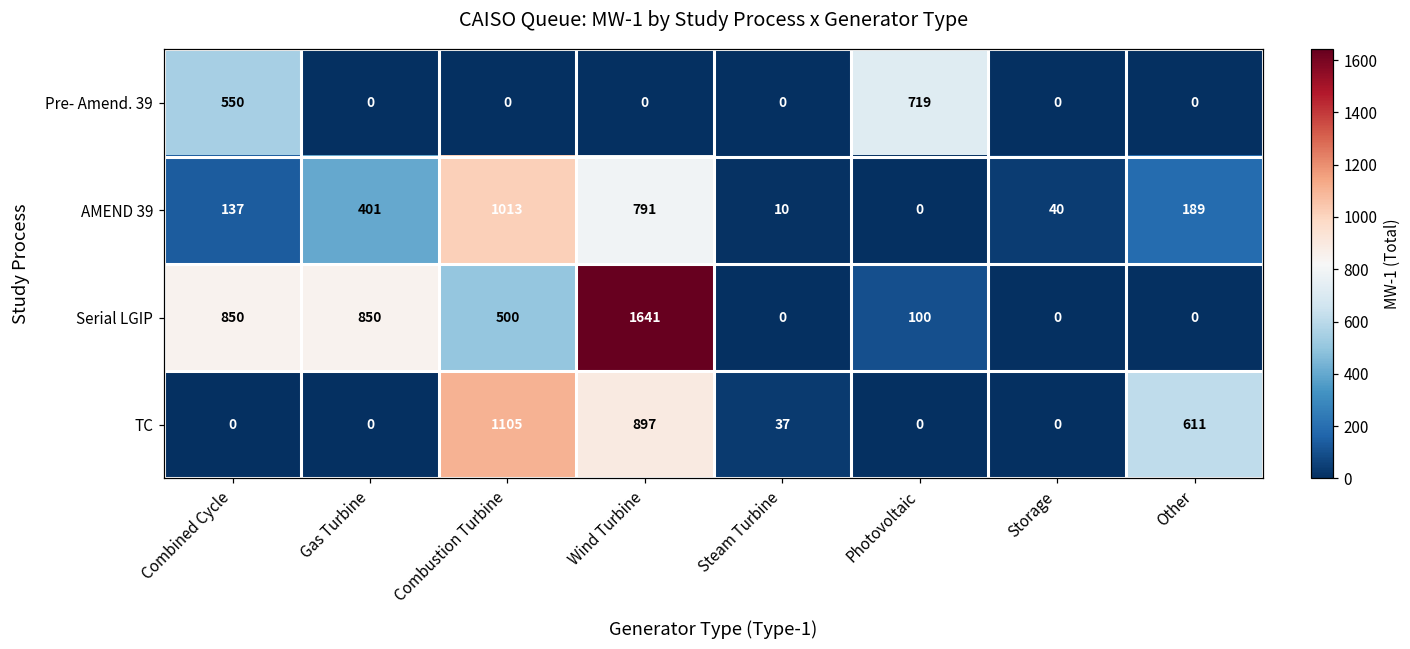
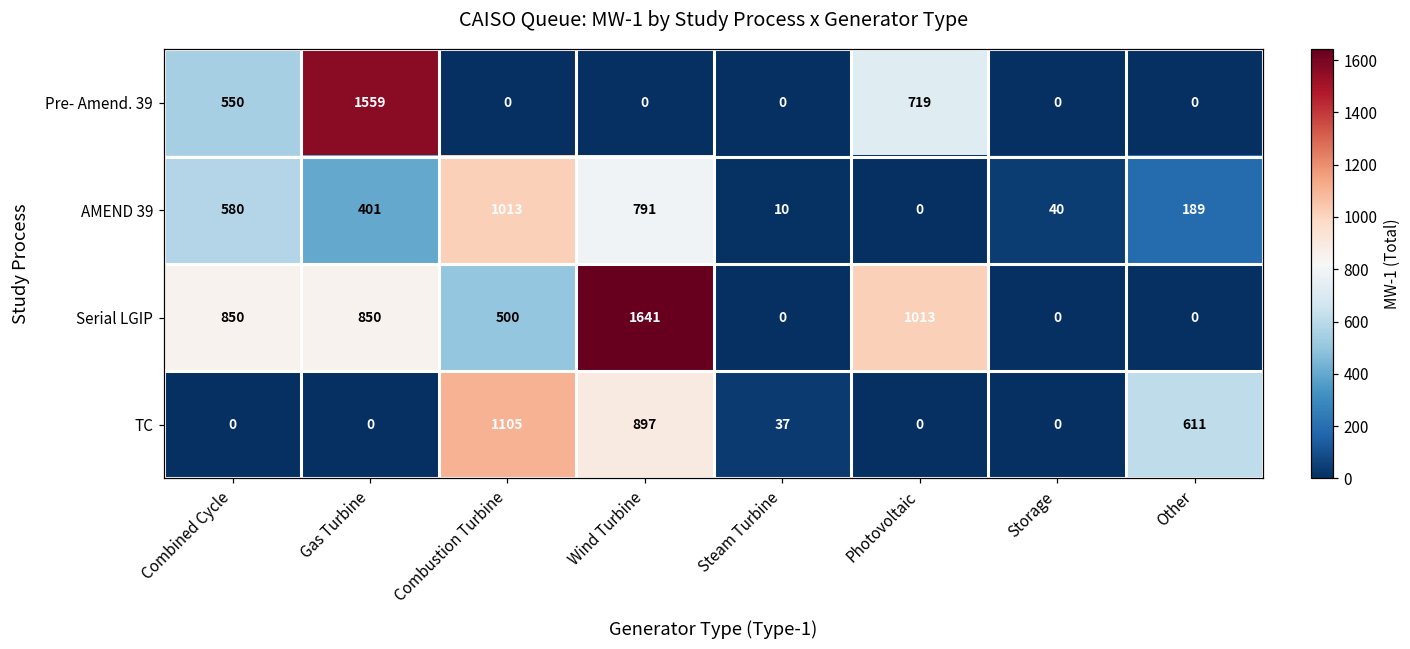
Pre- Amend. 39, Gas Turbine: 0 -> 1559
AMEND 39, Combined Cycle: 137 -> 580
Serial LGIP, Photovoltaic: 100 -> 1013
